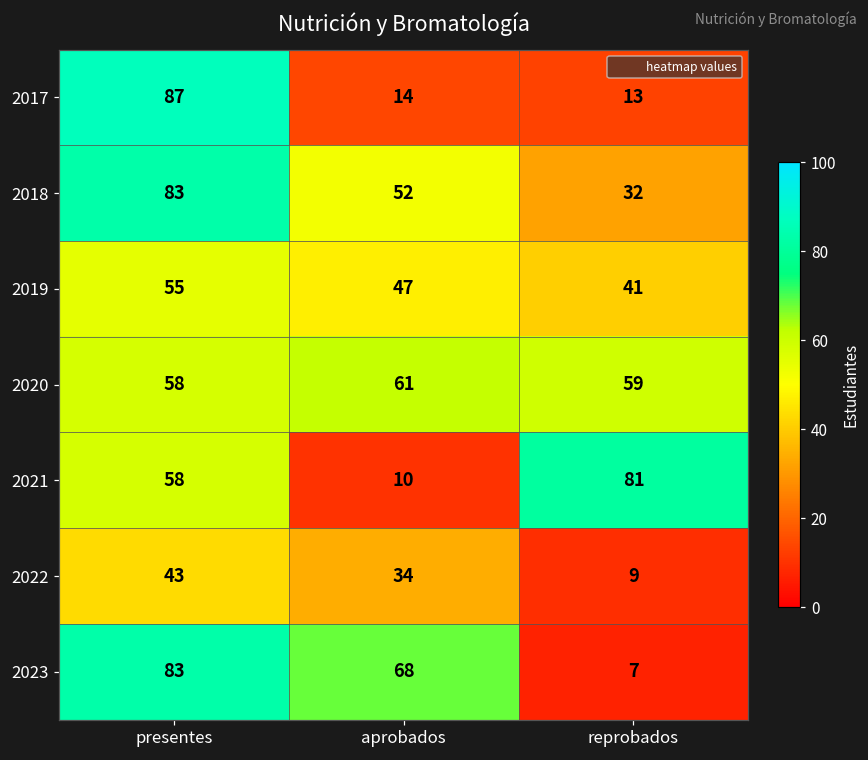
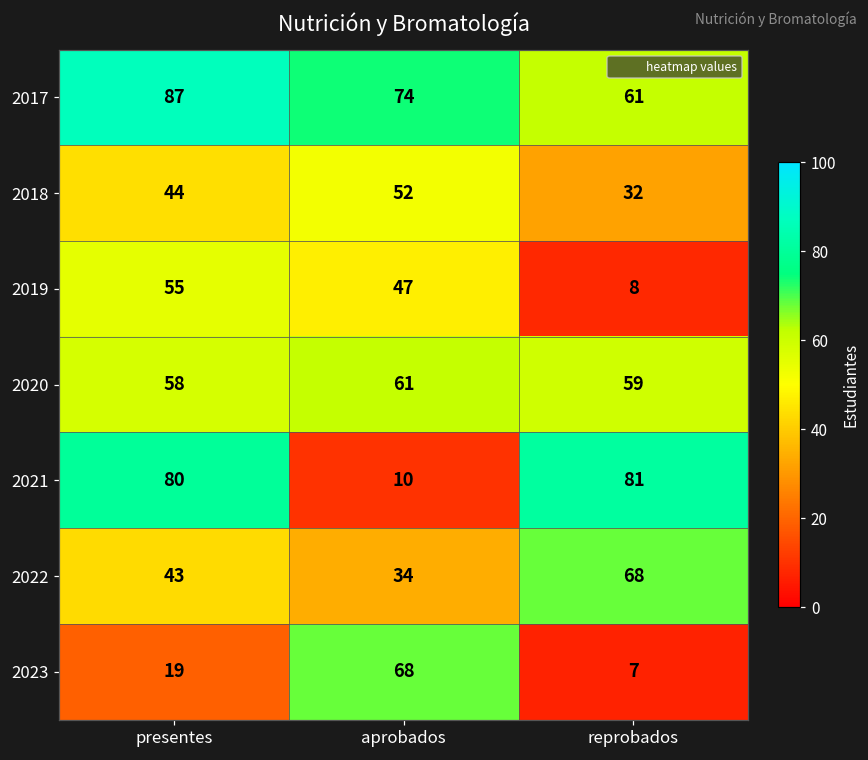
2017, aprobados: 14 -> 74
2017, reprobados: 13 -> 61
2018, presentes: 83 -> 44
2019, reprobados: 41 -> 8
2021, presentes: 58 -> 80
2022, reprobados: 9 -> 68
2023, presentes: 83 -> 19
